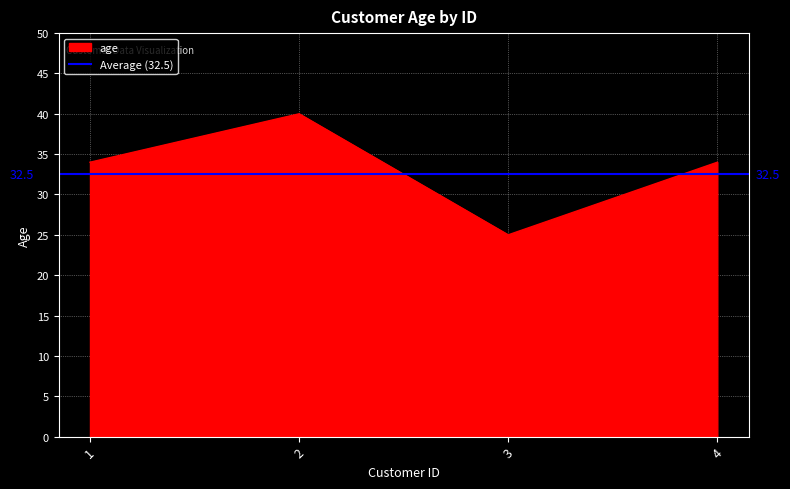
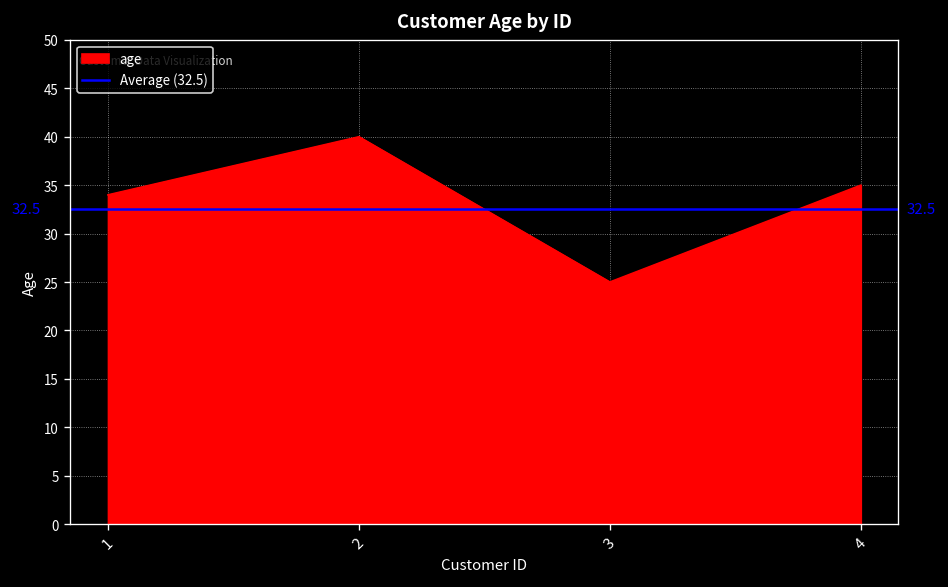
4: 34 -> 35
